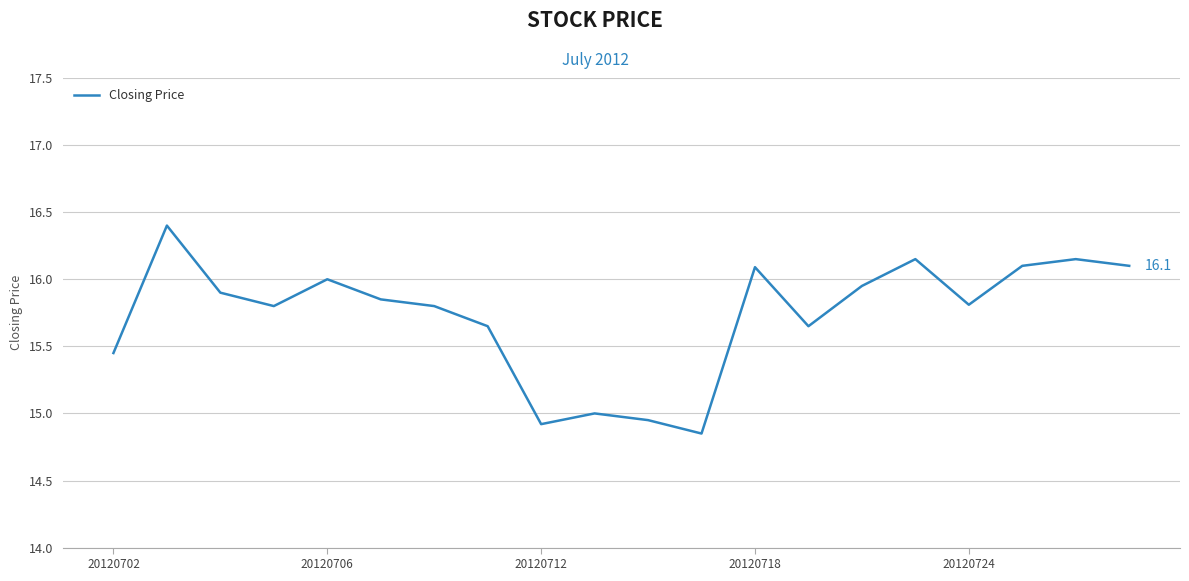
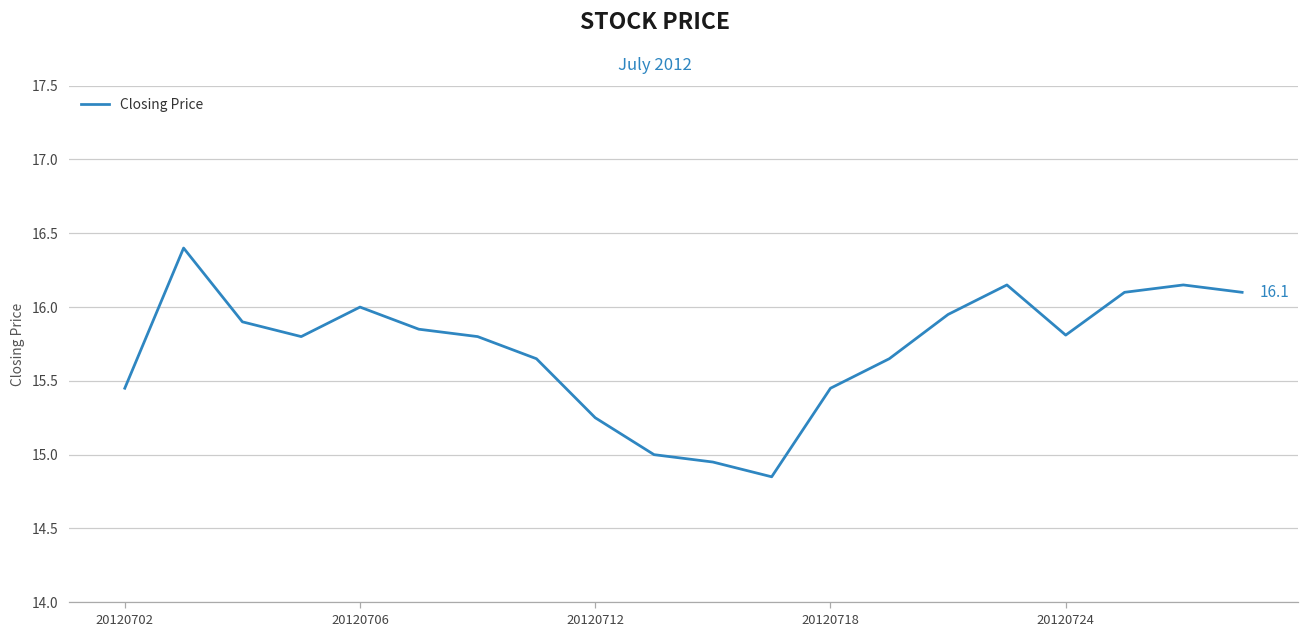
20120712: 14.92 -> 15.25
20120718: 16.09 -> 15.45
